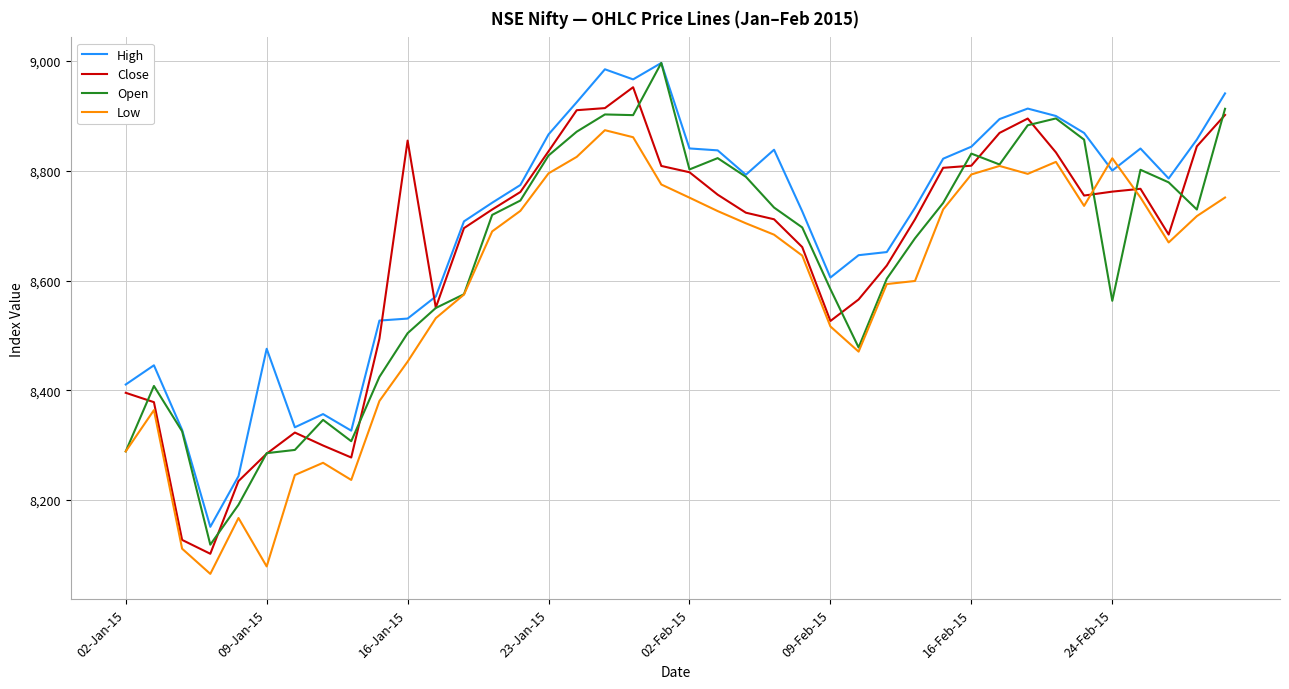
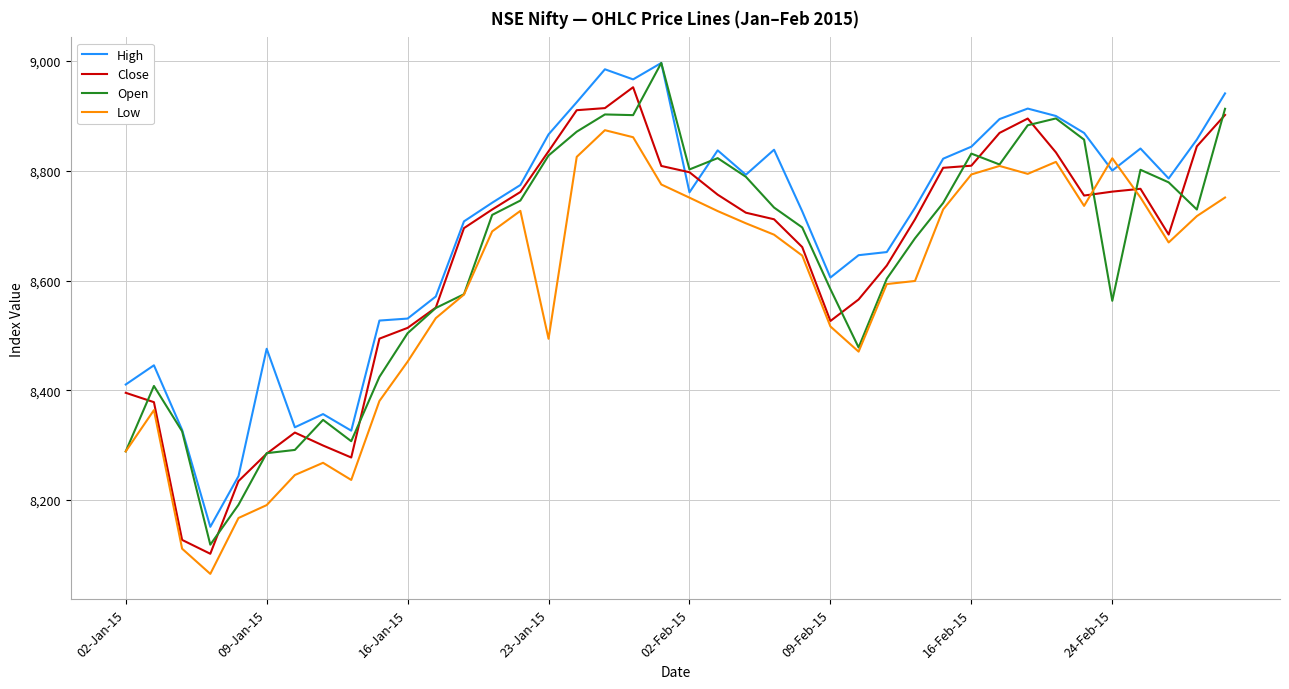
Low, 09-Jan-15: 8,080 -> 8,190
Close, 16-Jan-15: 8,860 -> 8,510
Low, 23-Jan-15: 8,800 -> 8,490
High, 02-Feb-15: 8,840 -> 8,760
